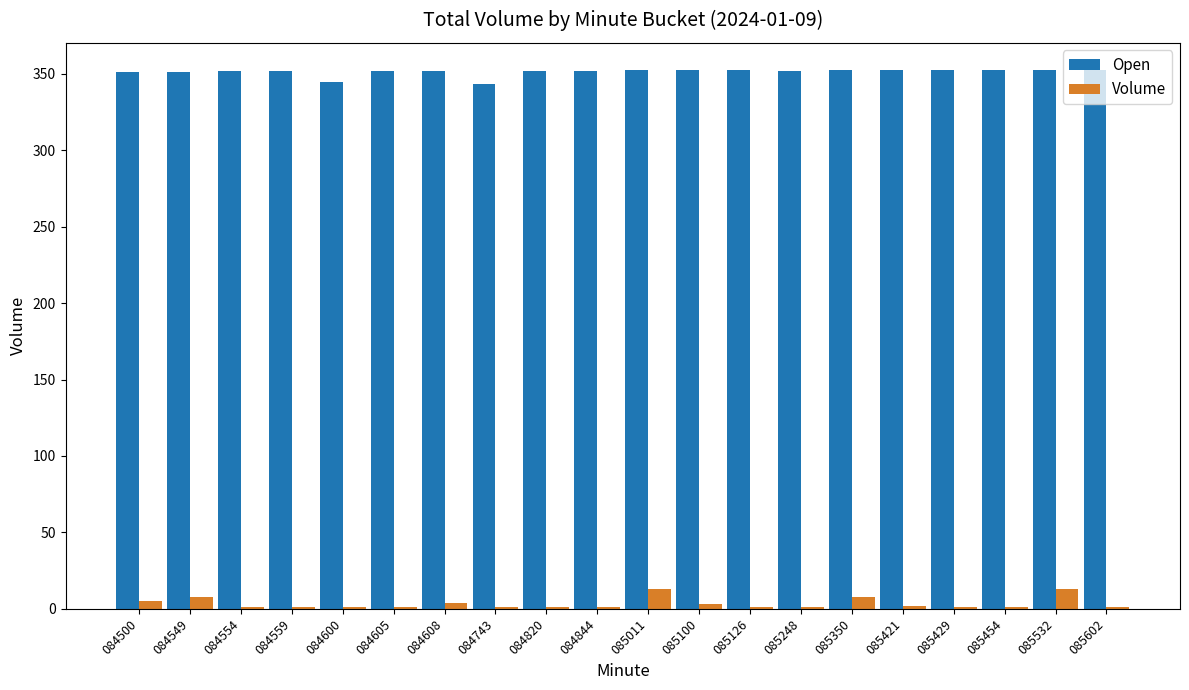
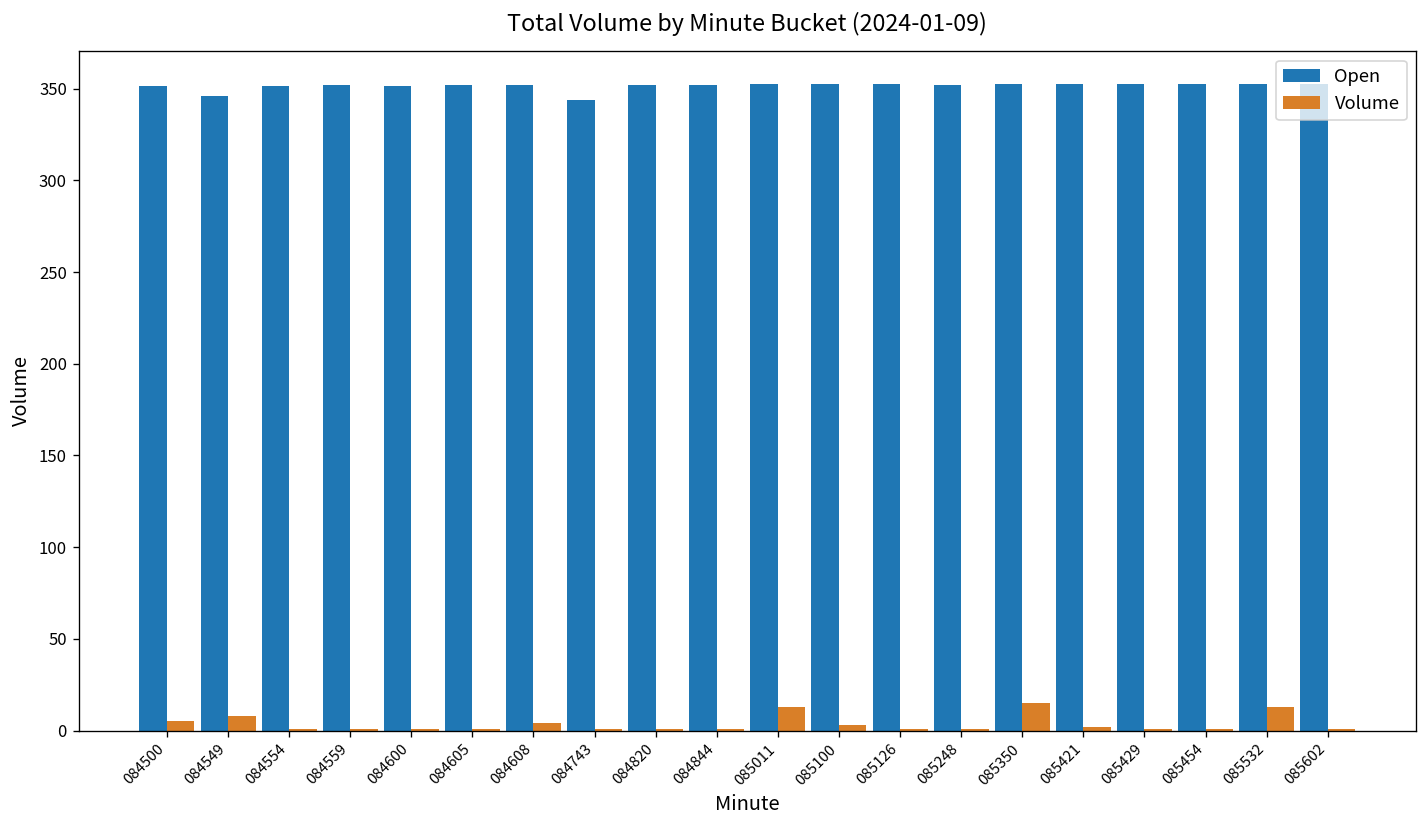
Open, 084549: 352 -> 346
Open, 084600: 345 -> 352
Volume, 085350: 8 -> 15
